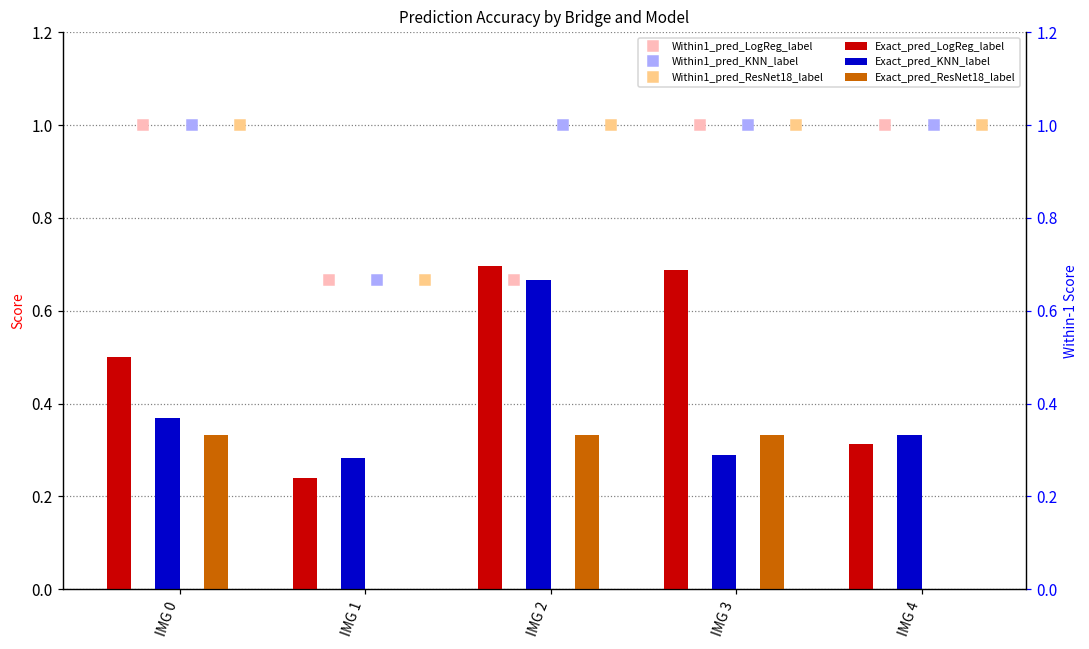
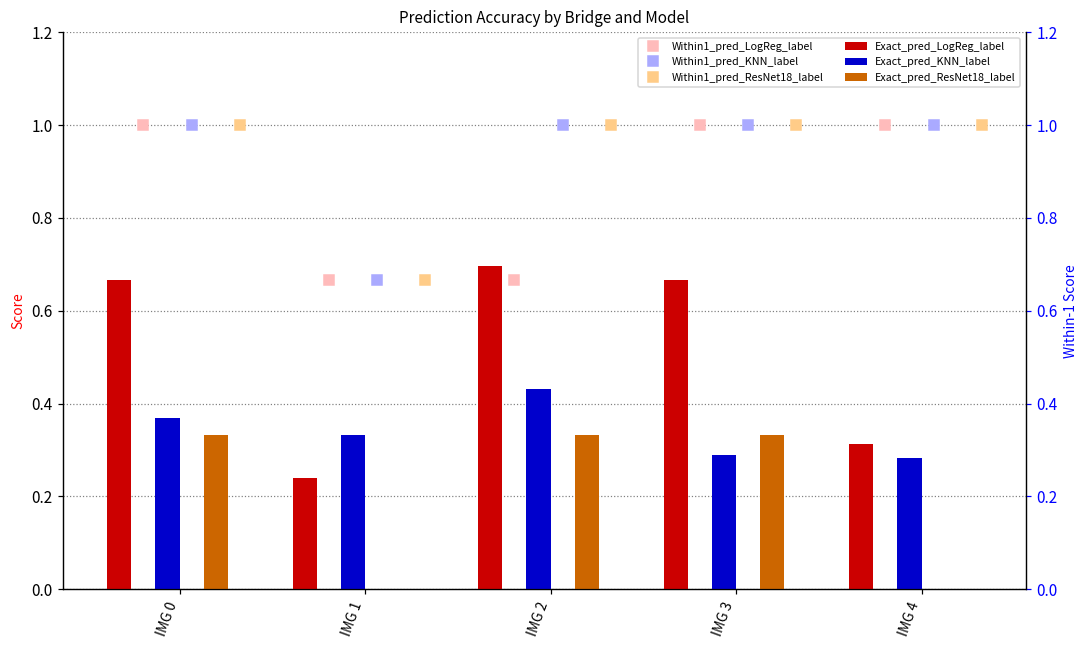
Exact_pred_LogReg_label, IMG 0: 0.50 -> 0.67
Exact_pred_KNN_label, IMG 1: 0.28 -> 0.33
Exact_pred_KNN_label, IMG 2: 0.67 -> 0.43
Exact_pred_LogReg_label, IMG 3: 0.69 -> 0.67
Exact_pred_KNN_label, IMG 4: 0.33 -> 0.28
